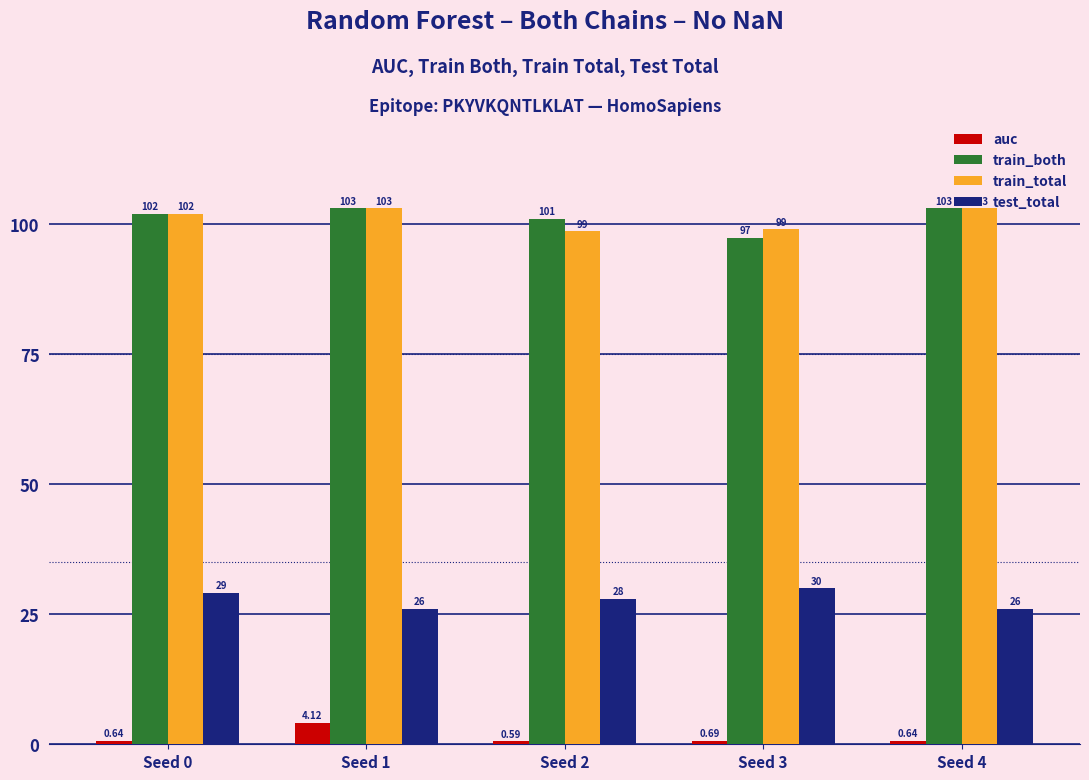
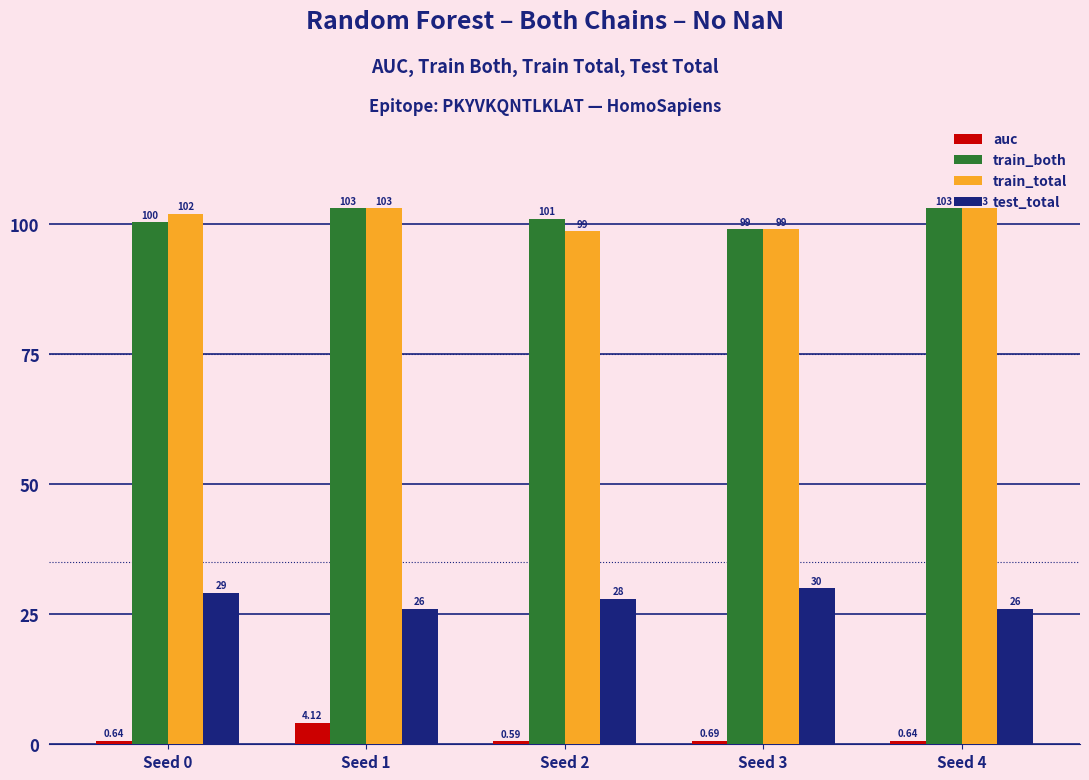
train_both, Seed 0: 102 -> 100
train_both, Seed 3: 97 -> 99
